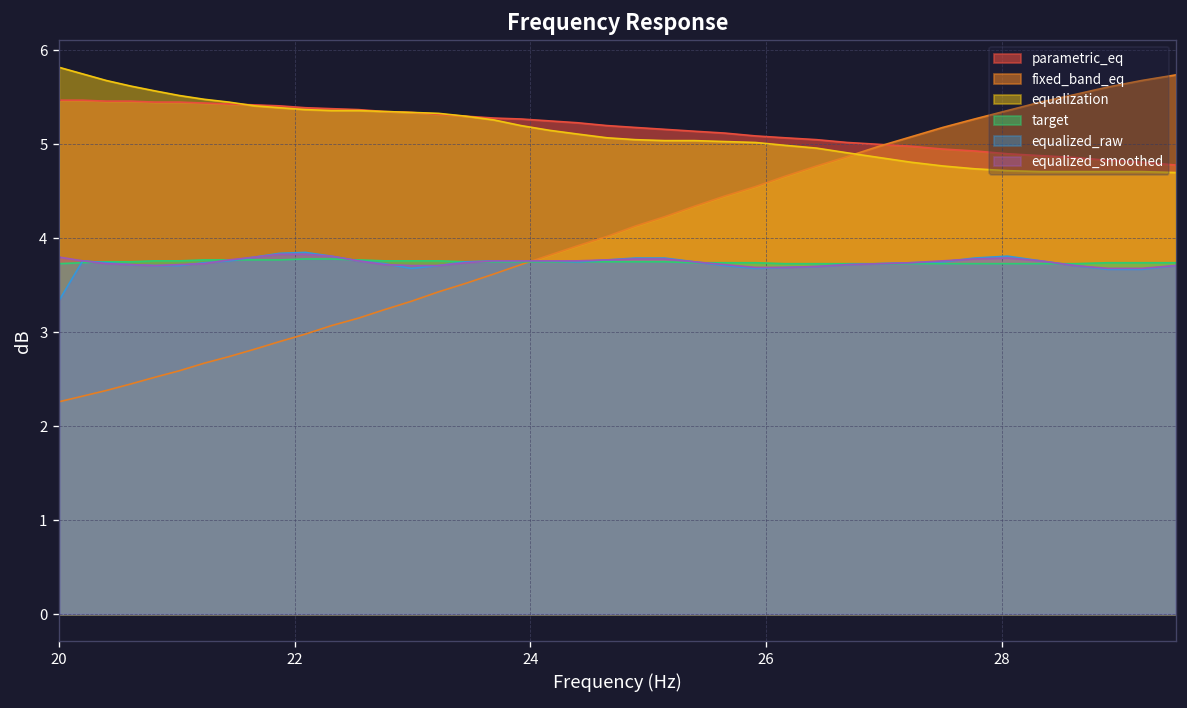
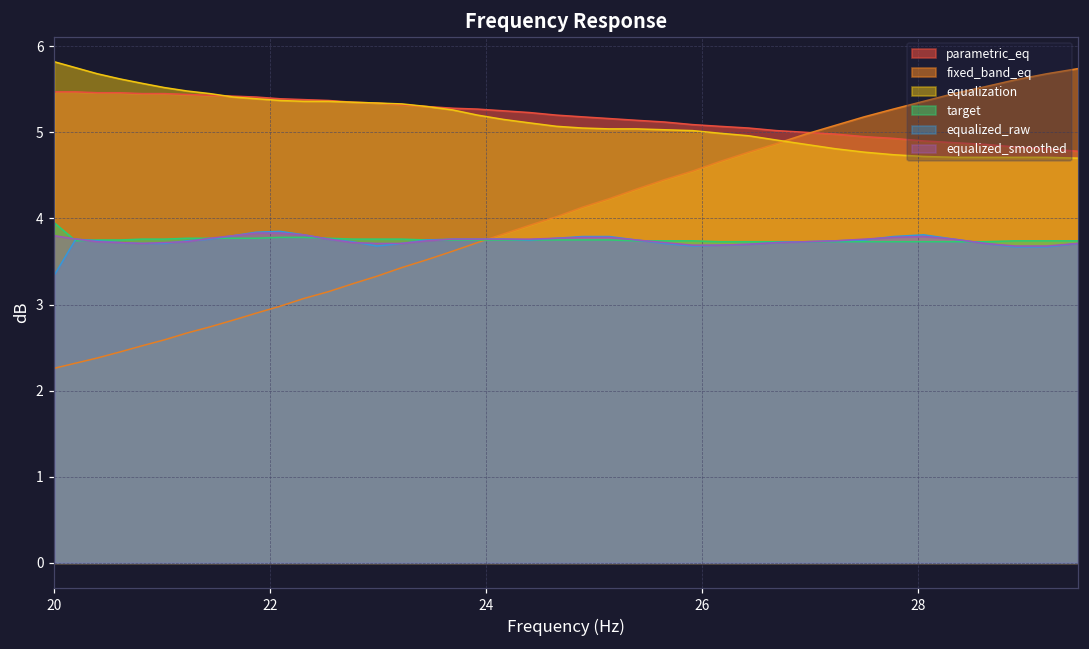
target, 20: 3.7 -> 4.0
